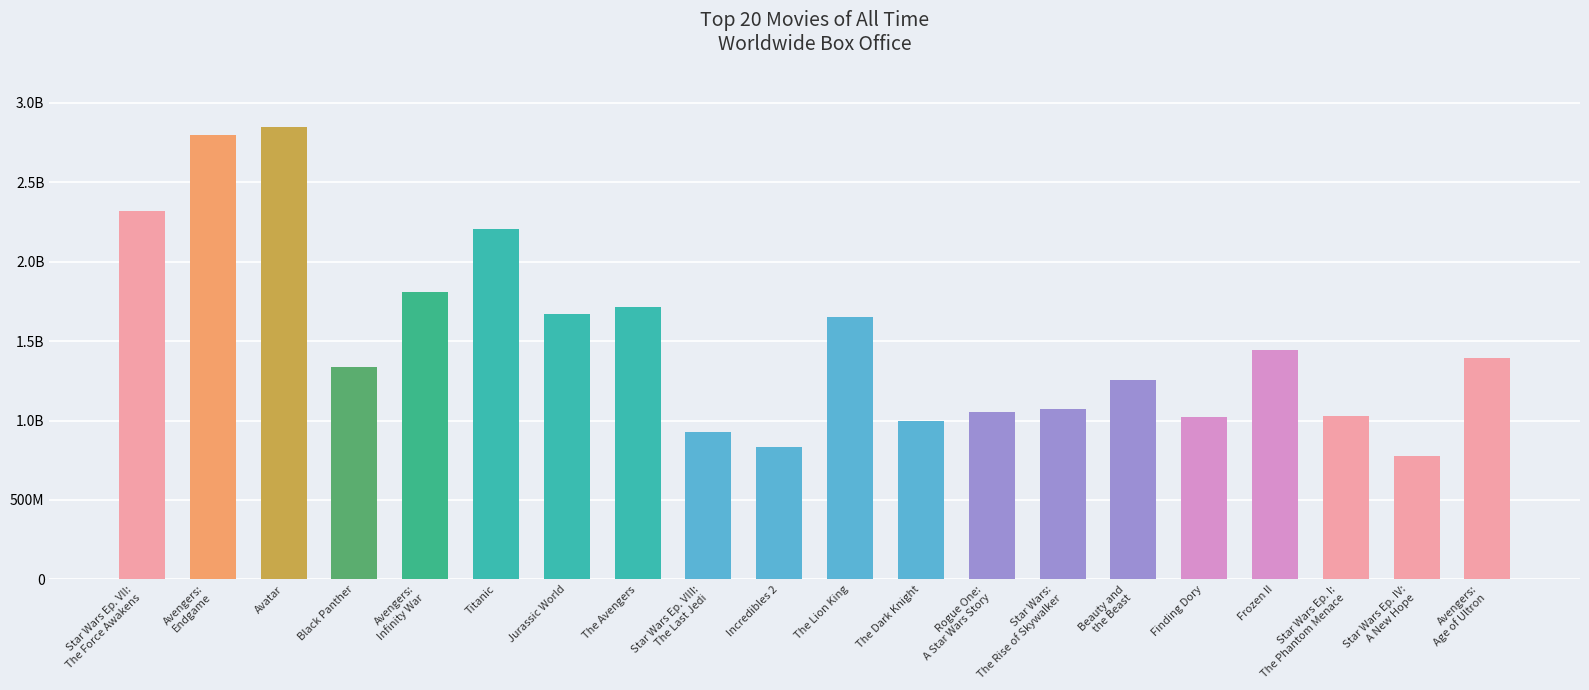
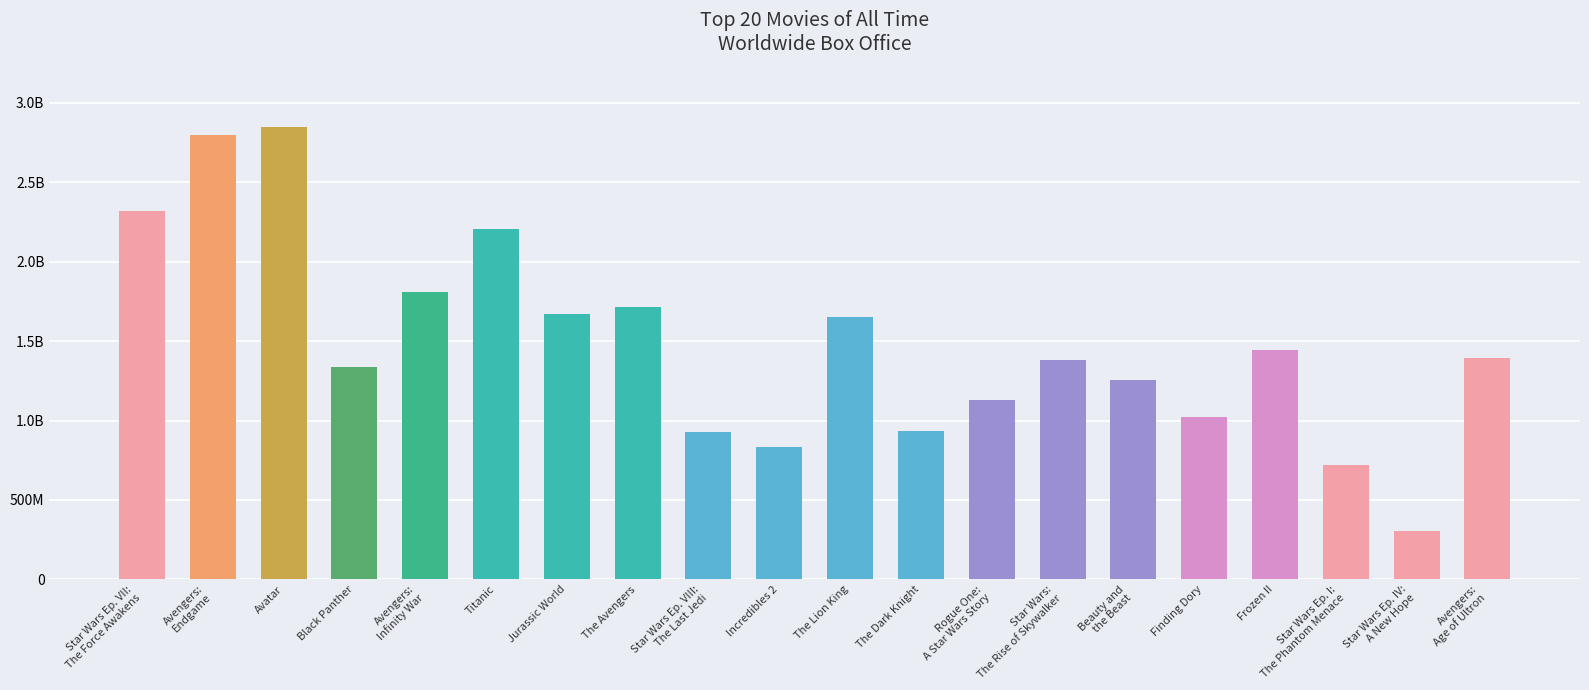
The Dark Knight: 1000000000 -> 930000000
Rogue One: A Star Wars Story: 1060000000 -> 1130000000
Star Wars: The Rise of Skywalker: 1070000000 -> 1380000000
Star Wars Ep. I: The Phantom Menace: 1030000000 -> 720000000
Star Wars Ep. IV: A New Hope: 780000000 -> 300000000
